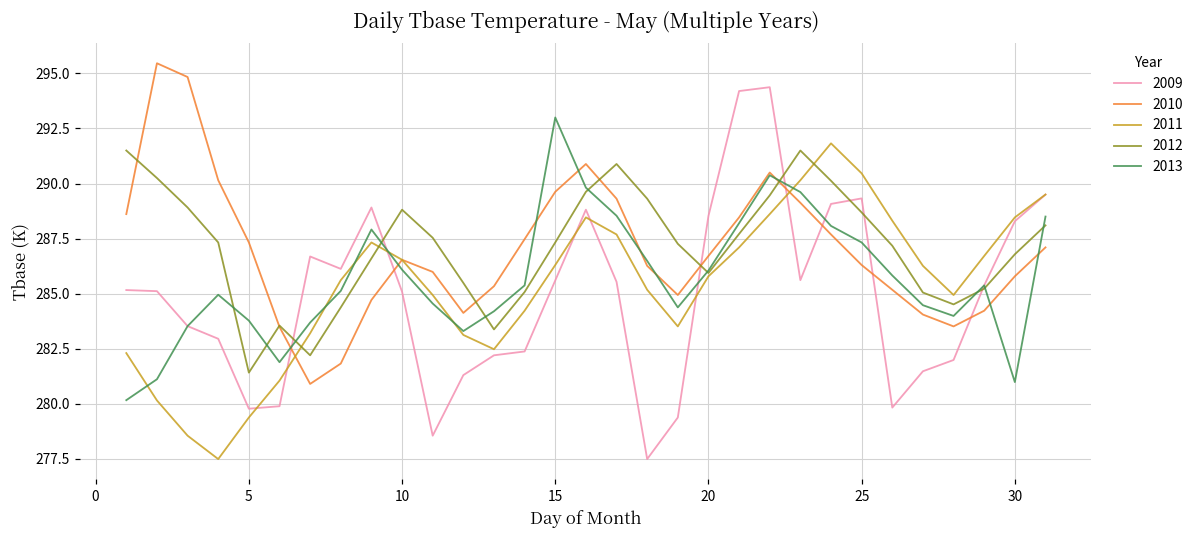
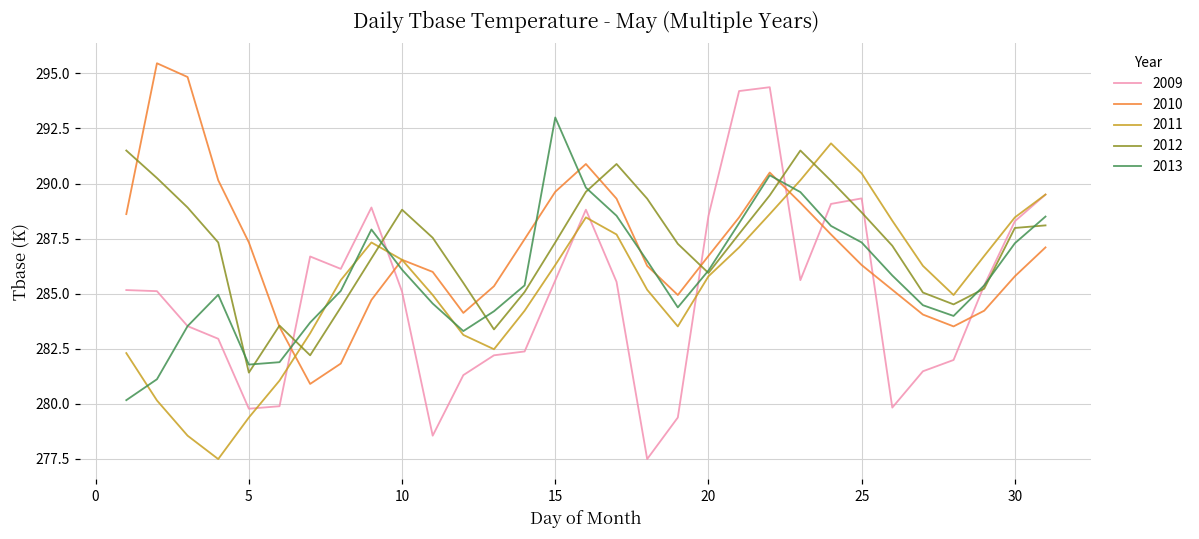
2013, 5: 283.8 -> 281.8
2012, 30: 286.8 -> 288.0
2013, 30: 281.0 -> 287.3
